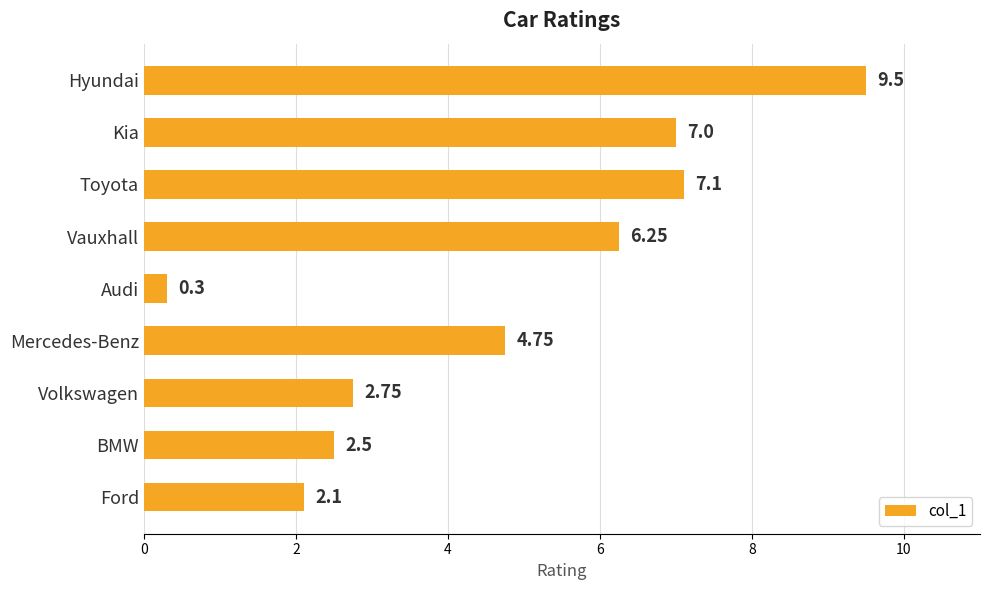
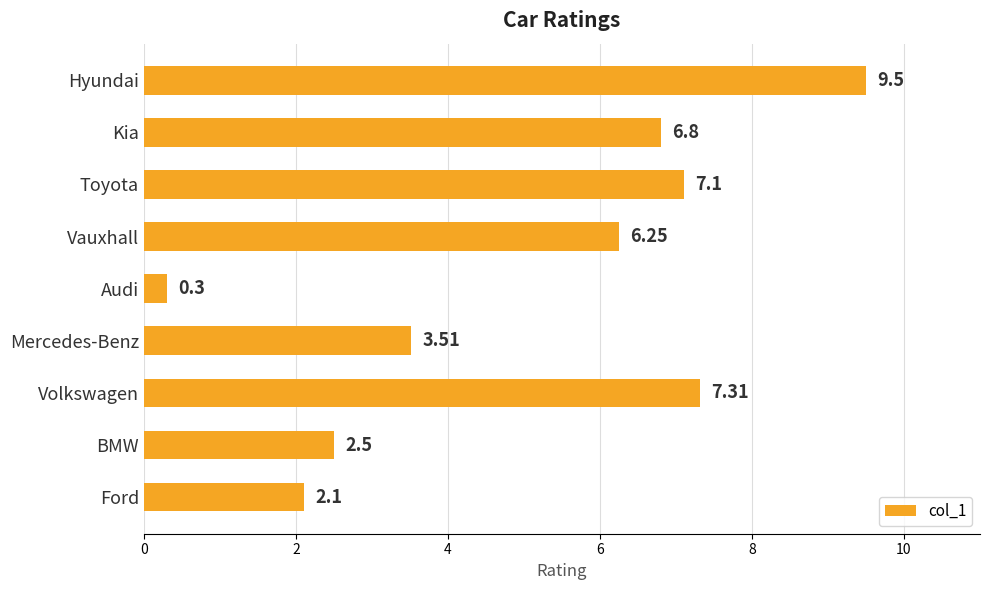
Kia: 7.0 -> 6.8
Mercedes-Benz: 4.75 -> 3.51
Volkswagen: 2.75 -> 7.31
